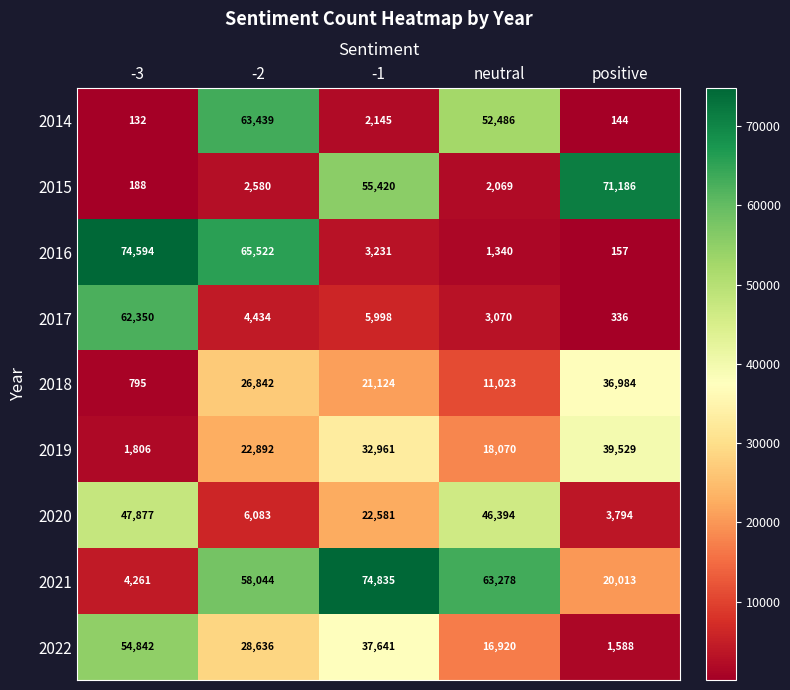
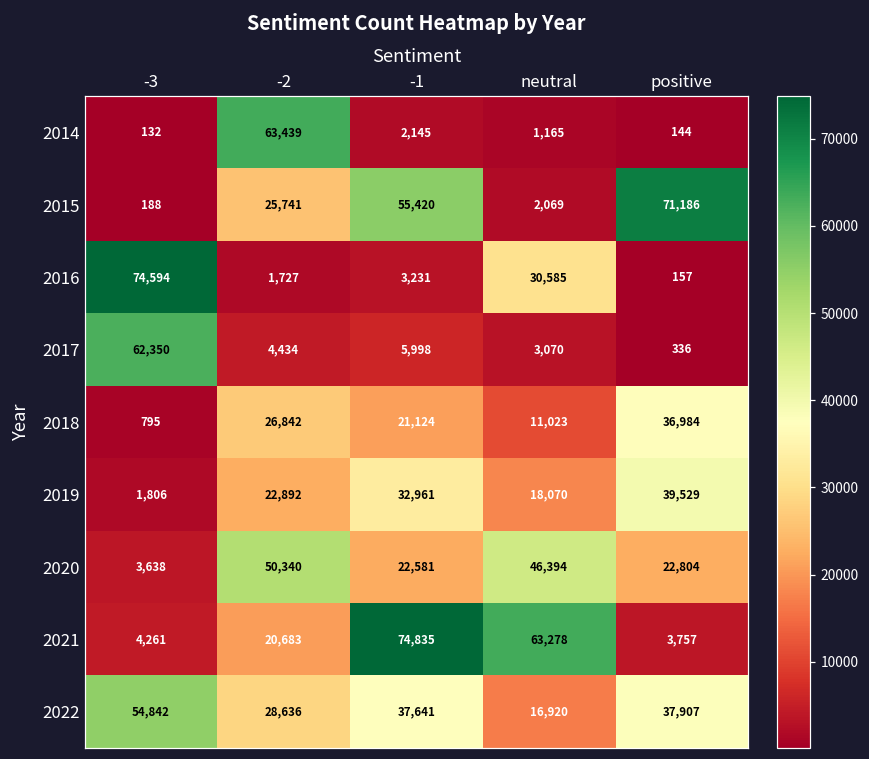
2014, neutral: 52,486 -> 1,165
2015, -2: 2,580 -> 25,741
2016, -2: 65,522 -> 1,727
2016, neutral: 1,340 -> 30,585
2020, -3: 47,877 -> 3,638
2020, -2: 6,083 -> 50,340
2020, positive: 3,794 -> 22,804
2021, -2: 58,044 -> 20,683
2021, positive: 20,013 -> 3,757
2022, positive: 1,588 -> 37,907
